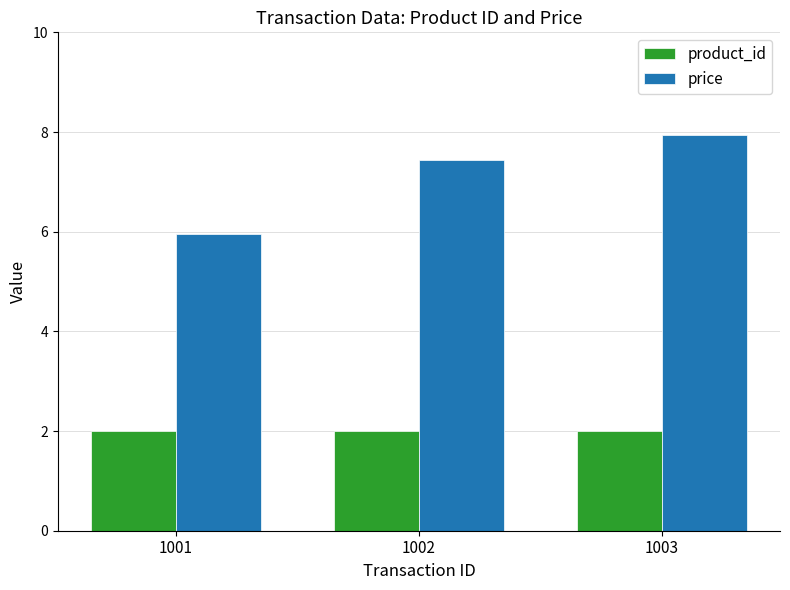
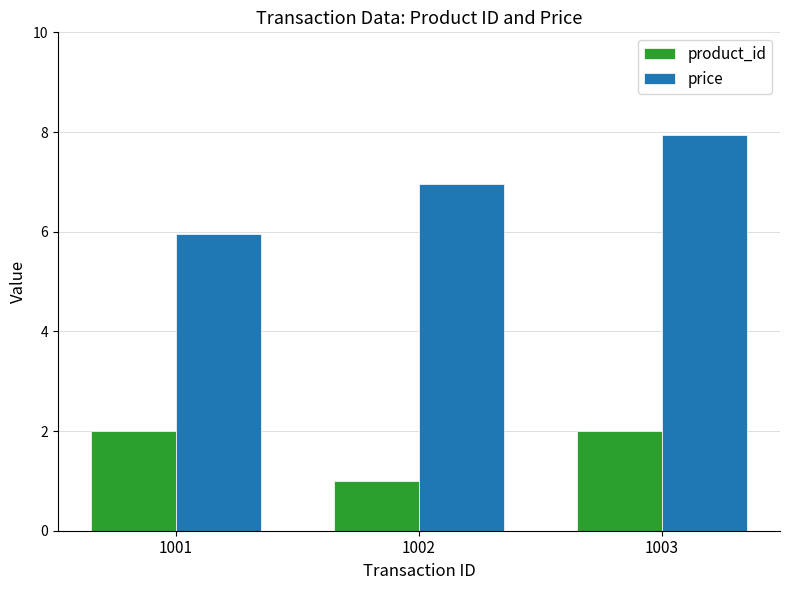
product_id, 1002: 2 -> 1
price, 1002: 7.4 -> 7.0
